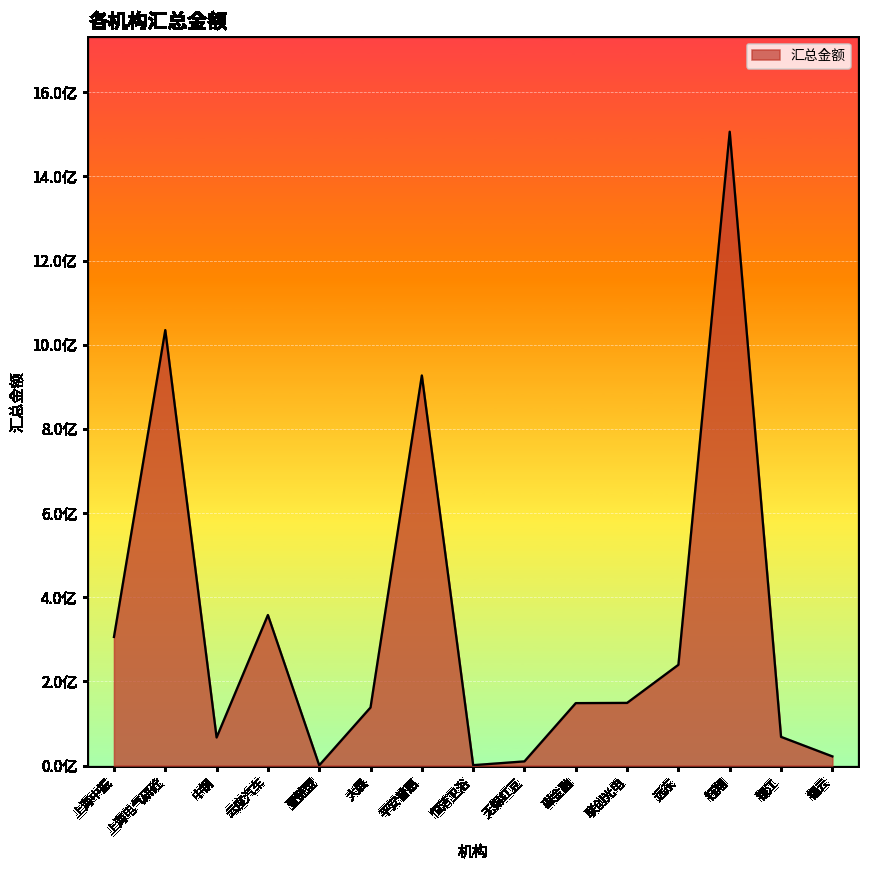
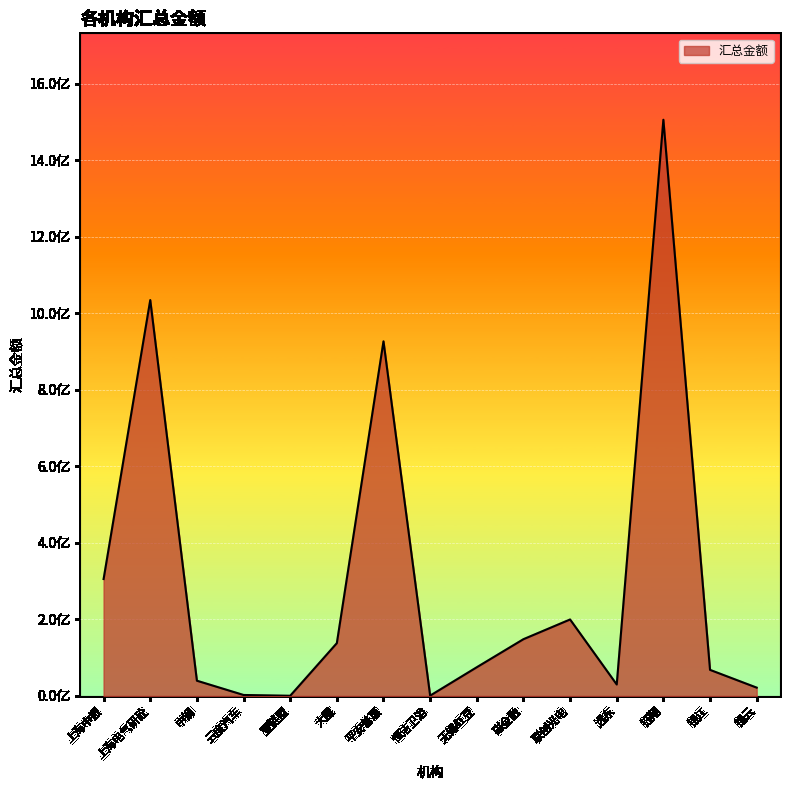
中钢: 0.7亿 -> 0.4亿
云度汽车: 3.6亿 -> 0.0亿
无锡红豆: 0.1亿 -> 0.8亿
联创光电: 1.5亿 -> 2.0亿
远东: 2.4亿 -> 0.3亿
